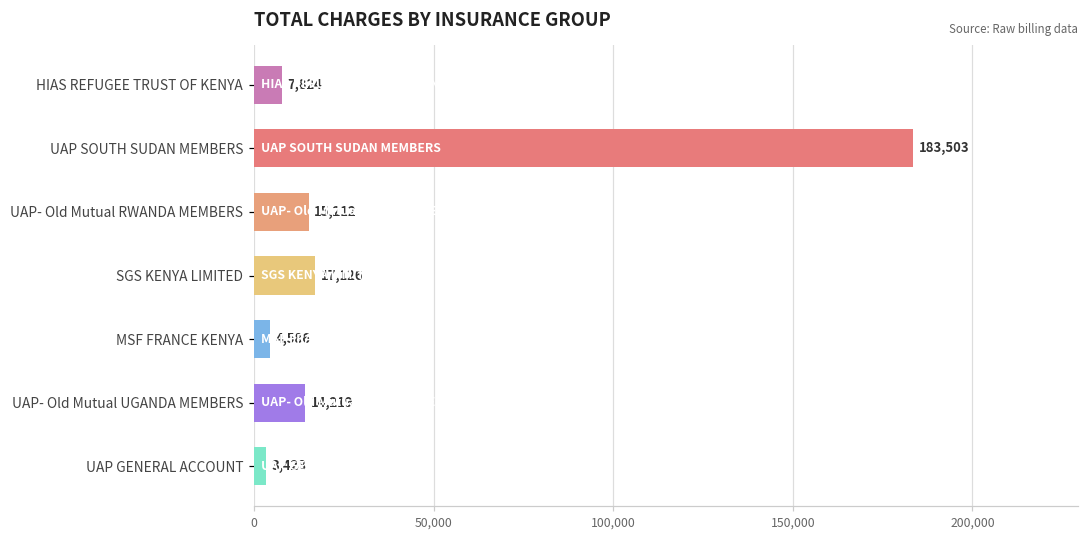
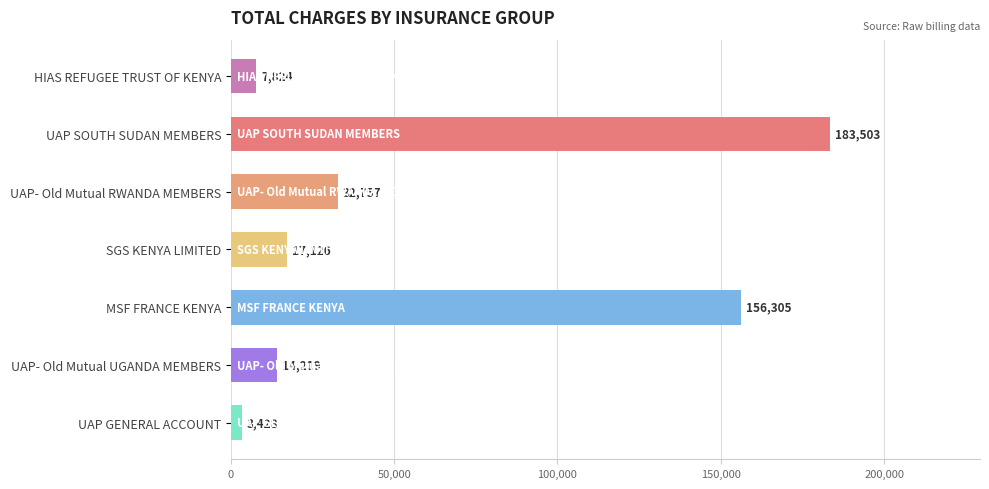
UAP- Old Mutual RWANDA MEMBERS: 15,212 -> 32,757
MSF FRANCE KENYA: 4,586 -> 156,305
